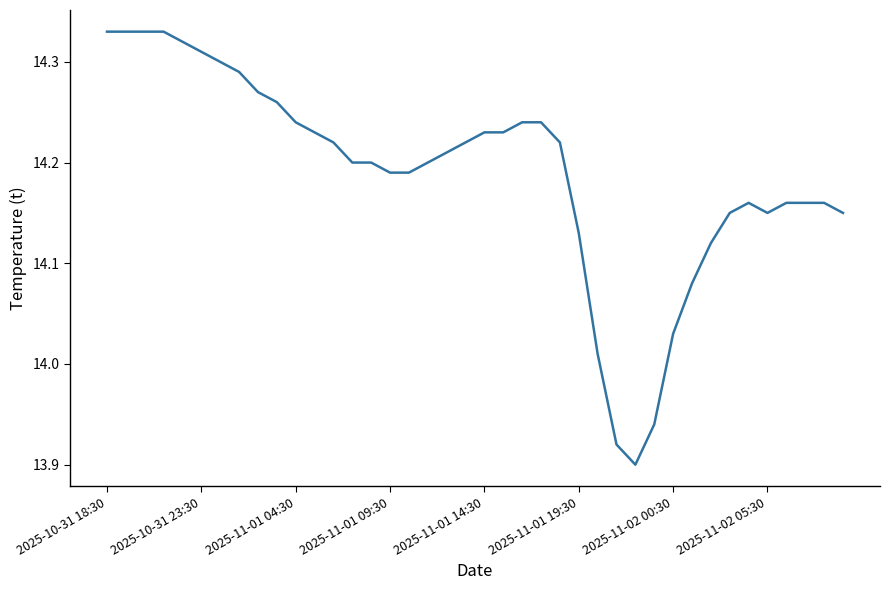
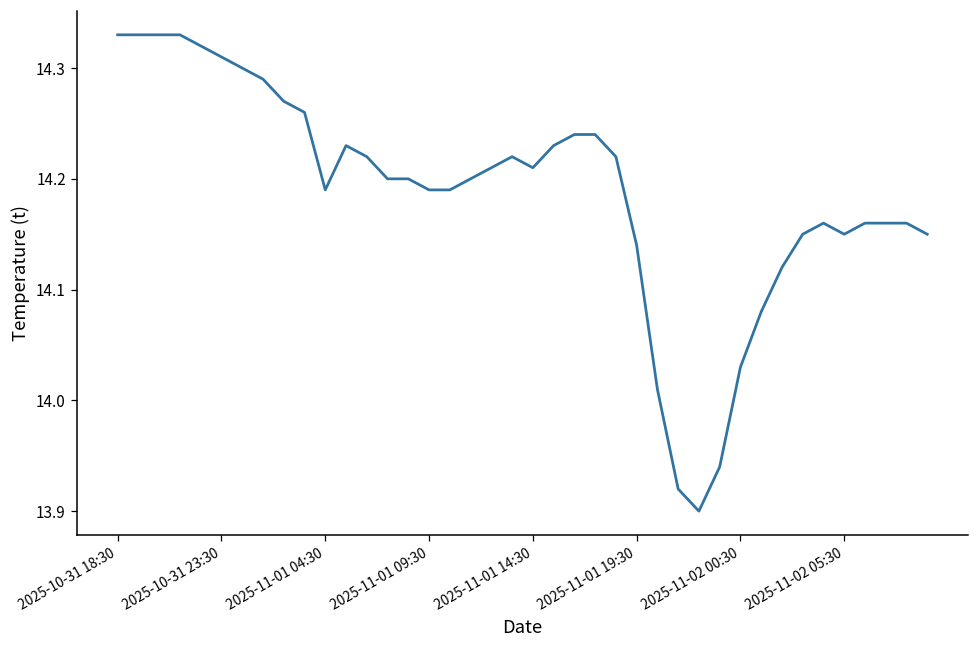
2025-11-01 04:30: 14.24 -> 14.19
2025-11-01 14:30: 14.23 -> 14.21
2025-11-01 19:30: 14.13 -> 14.14
